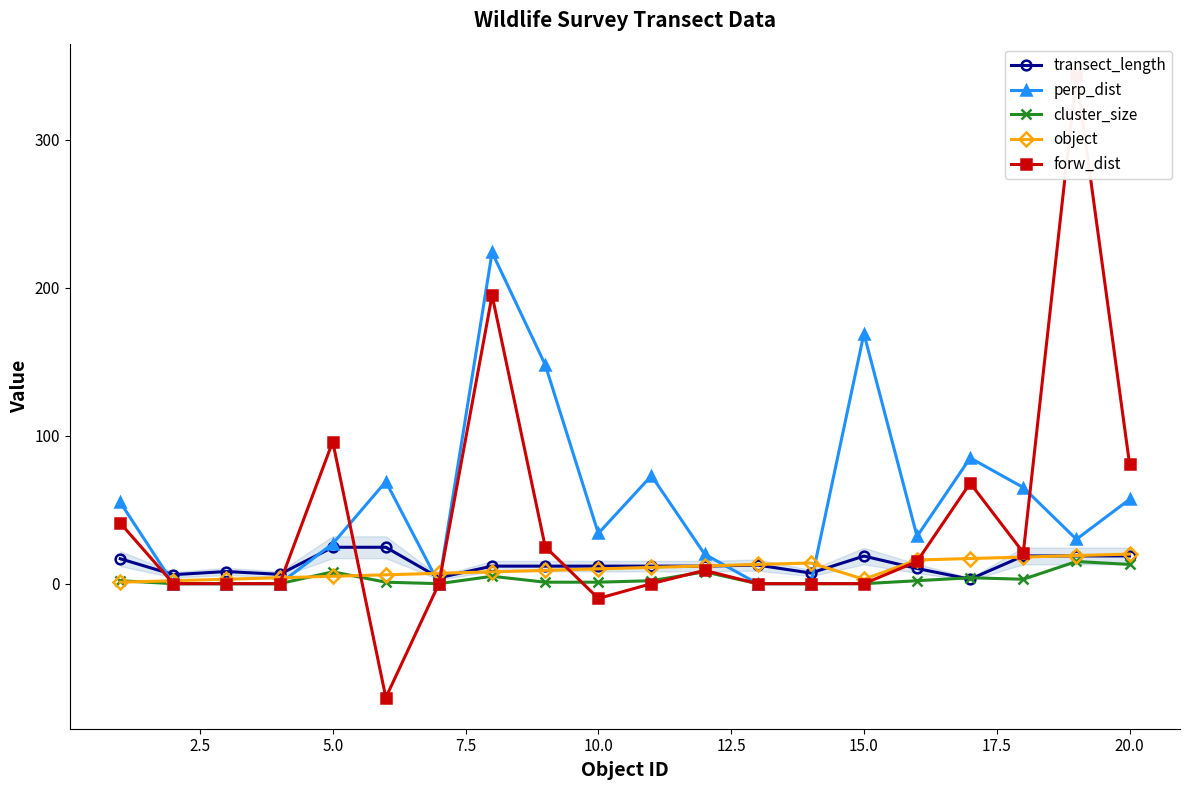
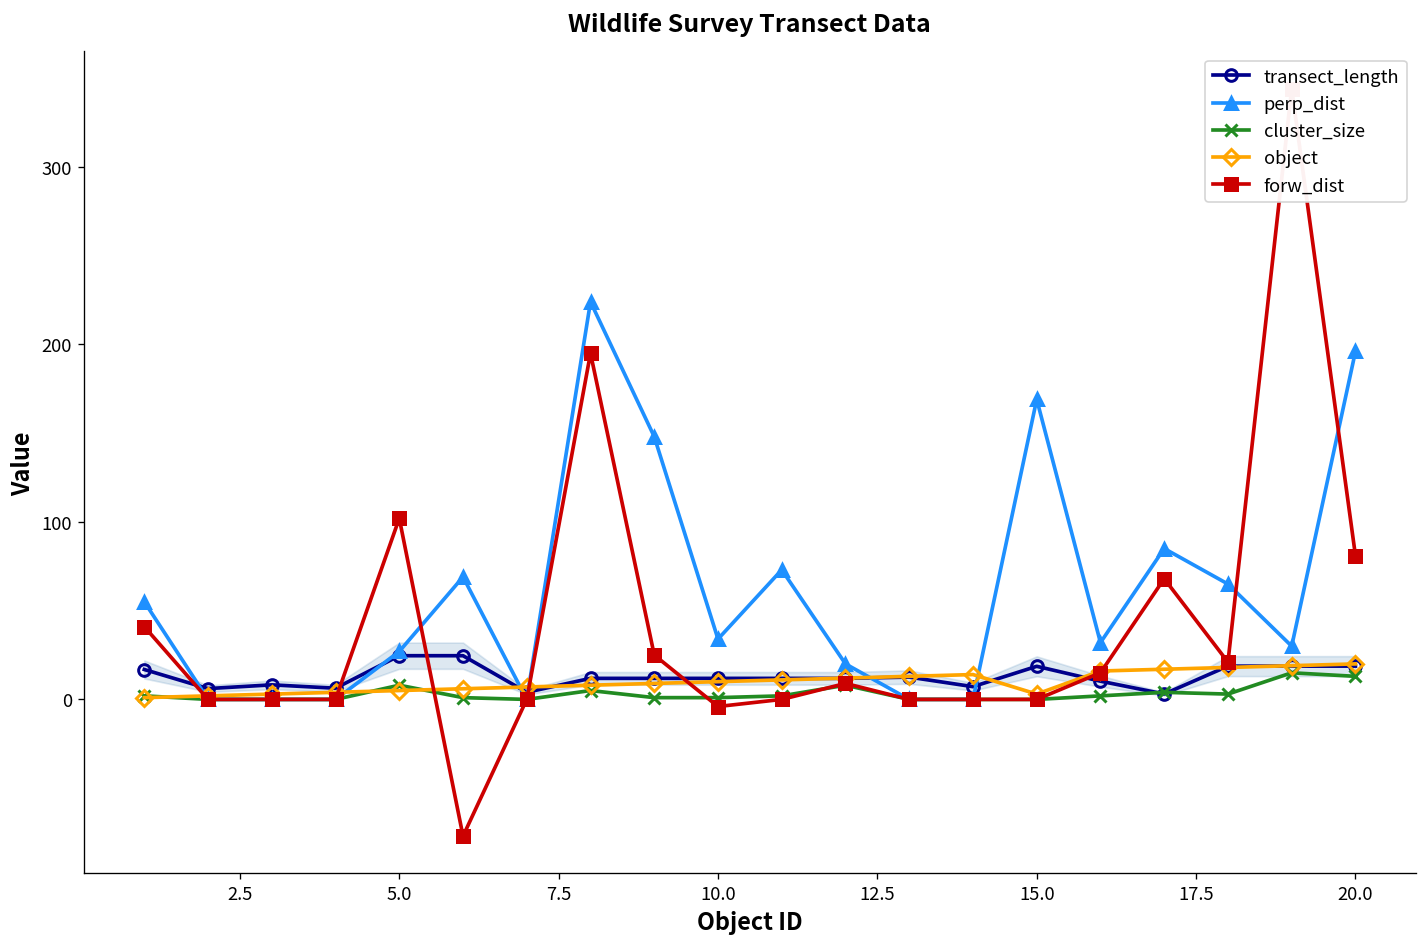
forw_dist, 5.0: 96 -> 102
forw_dist, 10.0: -10 -> -4
perp_dist, 20.0: 57 -> 196
